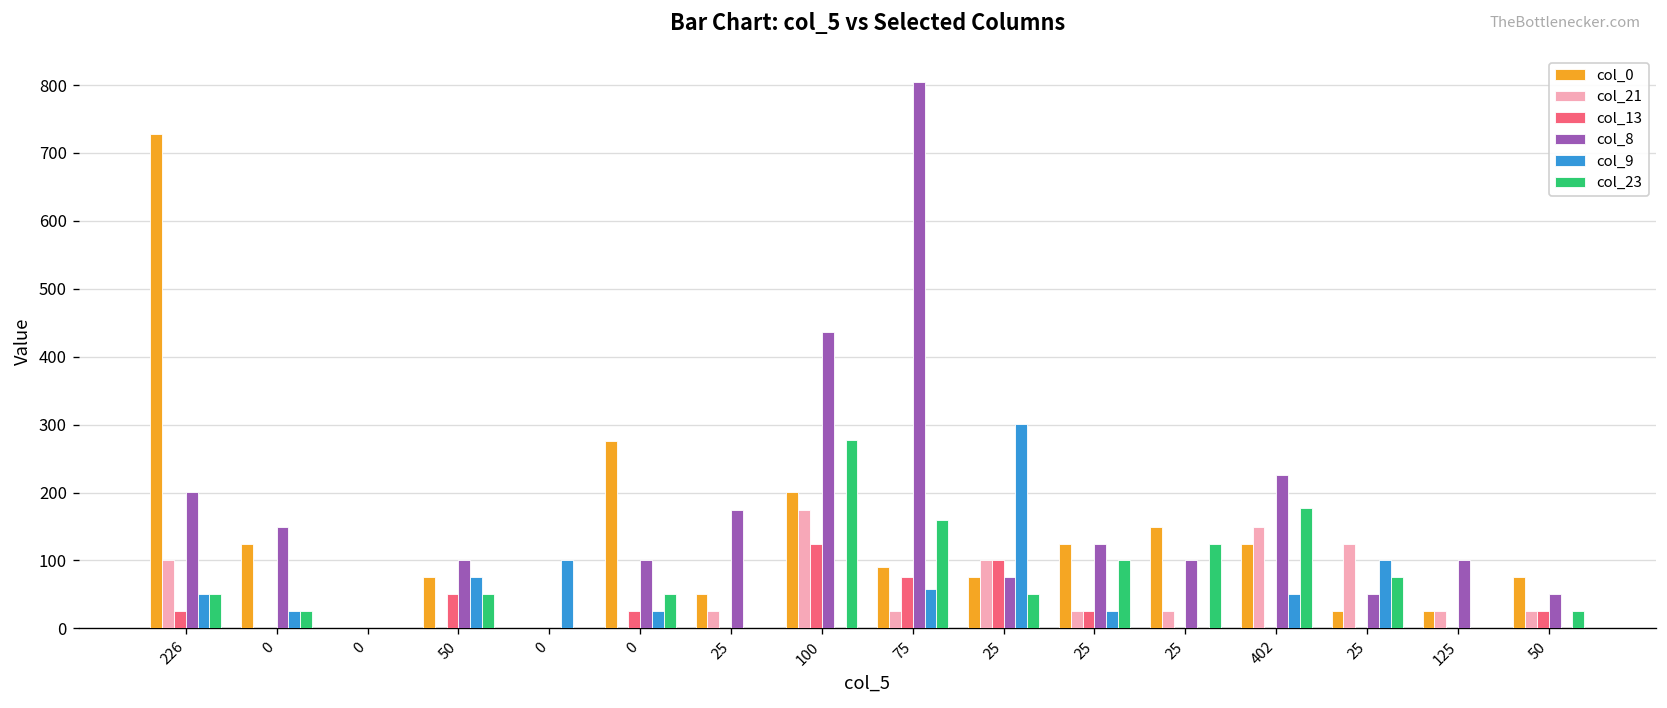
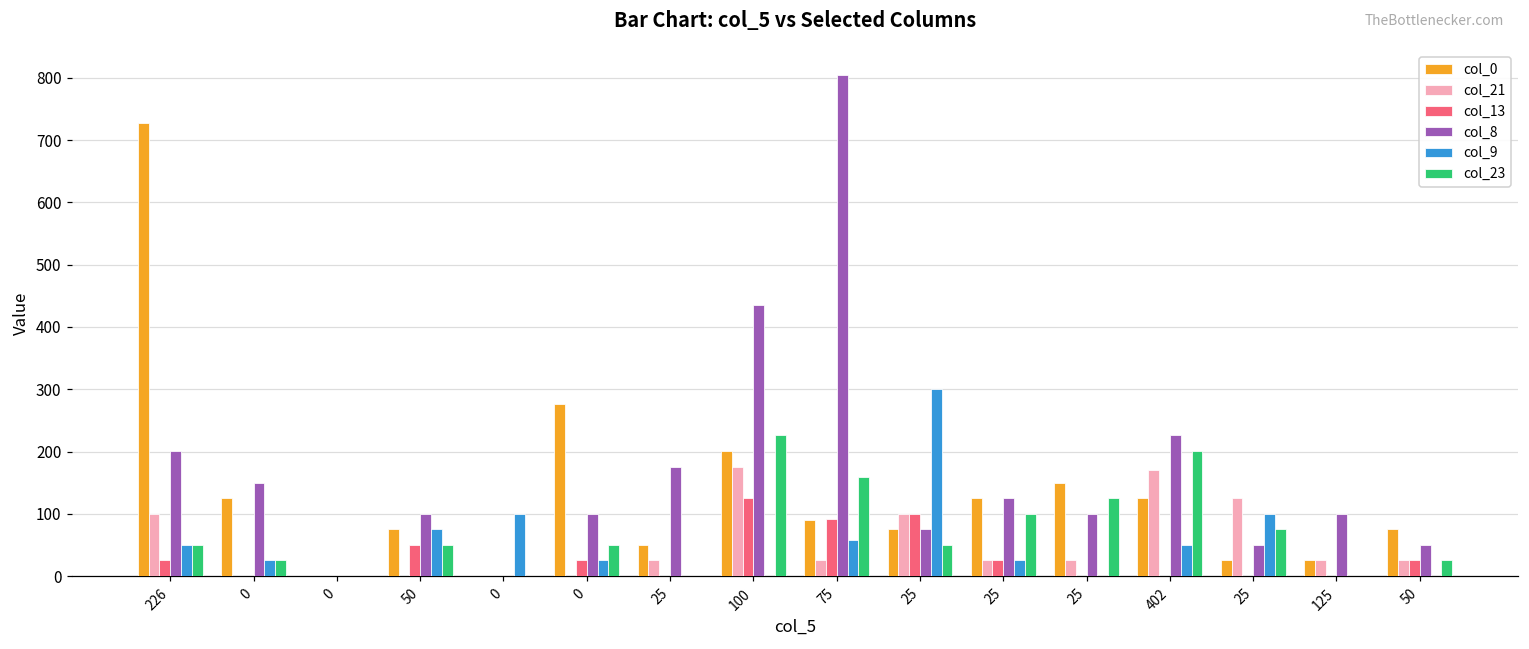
col_23, 100: 280 -> 230
col_13, 75: 80 -> 90
col_21, 402: 150 -> 170
col_23, 402: 180 -> 200
